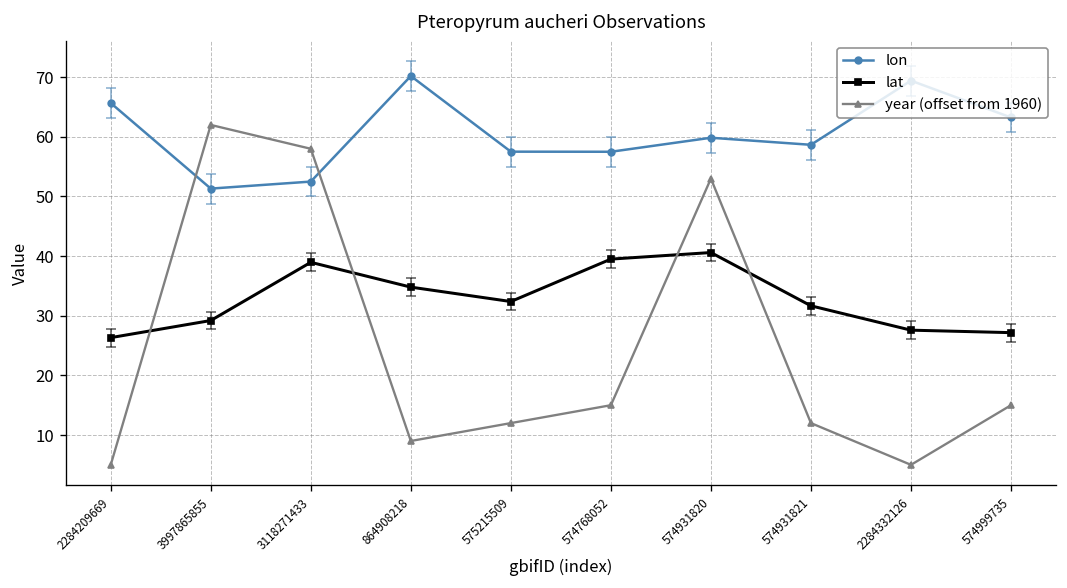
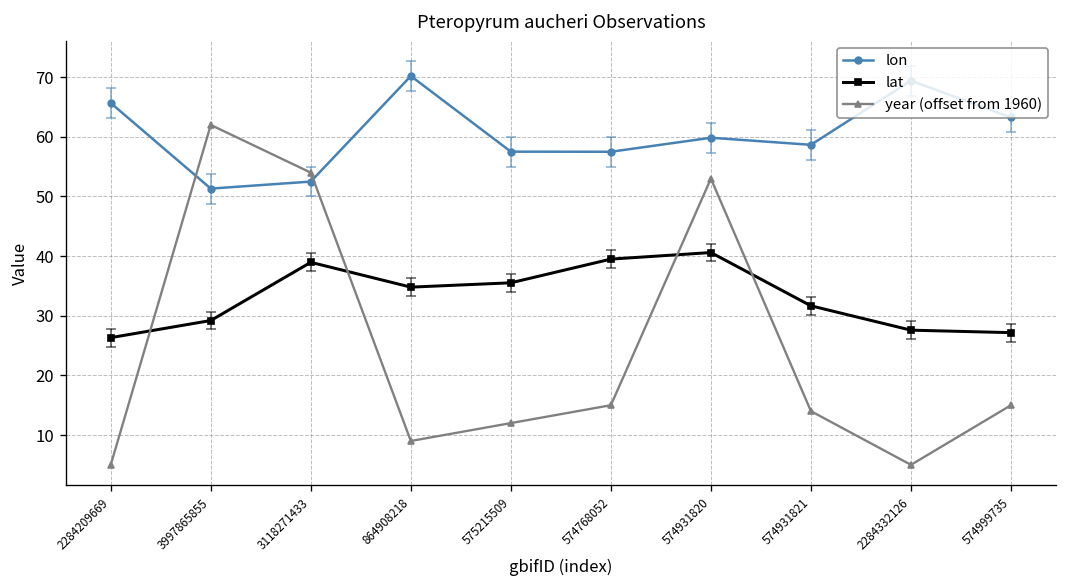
year (offset from 1960), 3118271433: 58 -> 54
lat, 575215509: 32 -> 36
year (offset from 1960), 574931821: 12 -> 14
